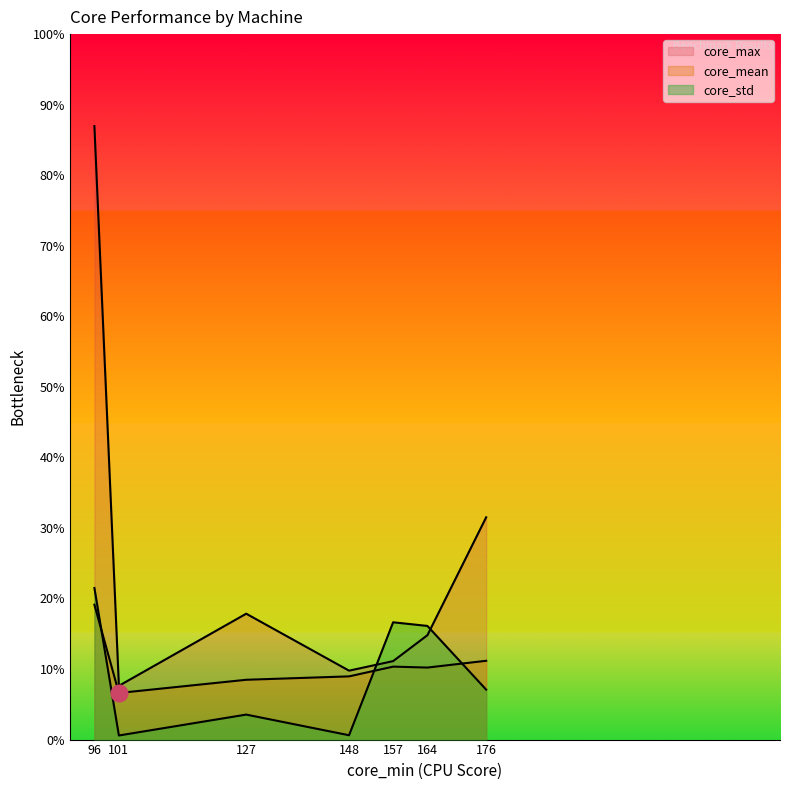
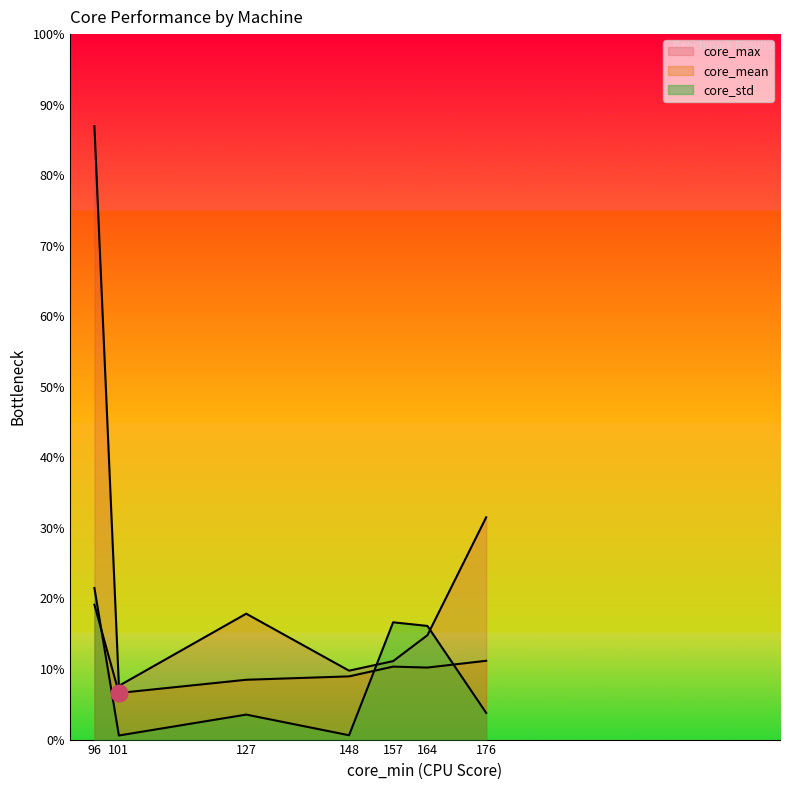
core_std, 176: 7% -> 4%
